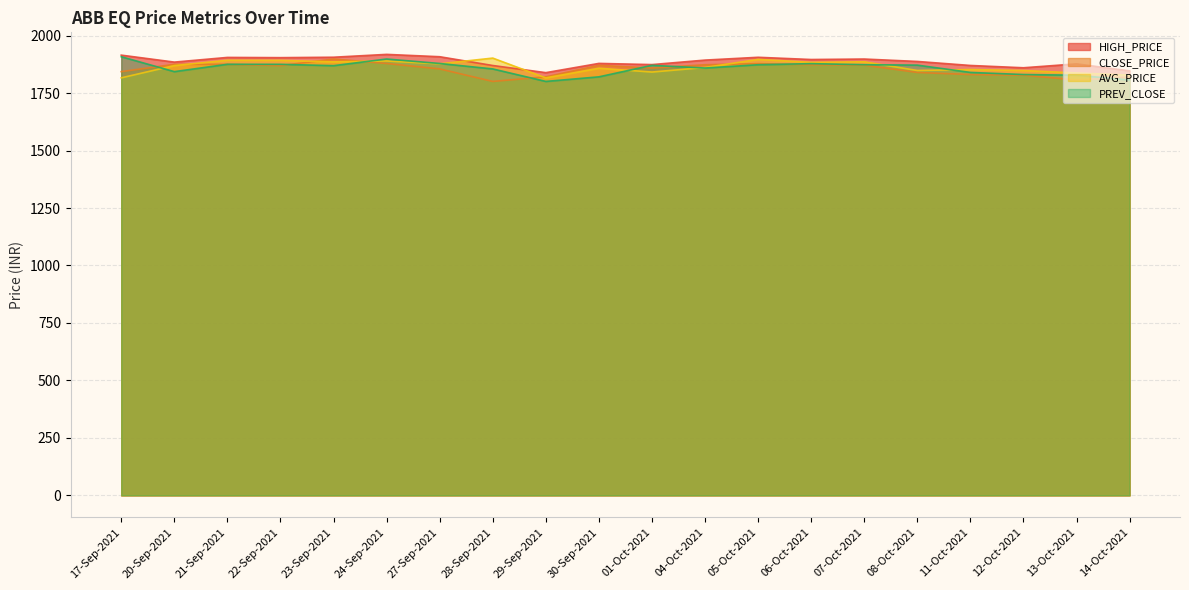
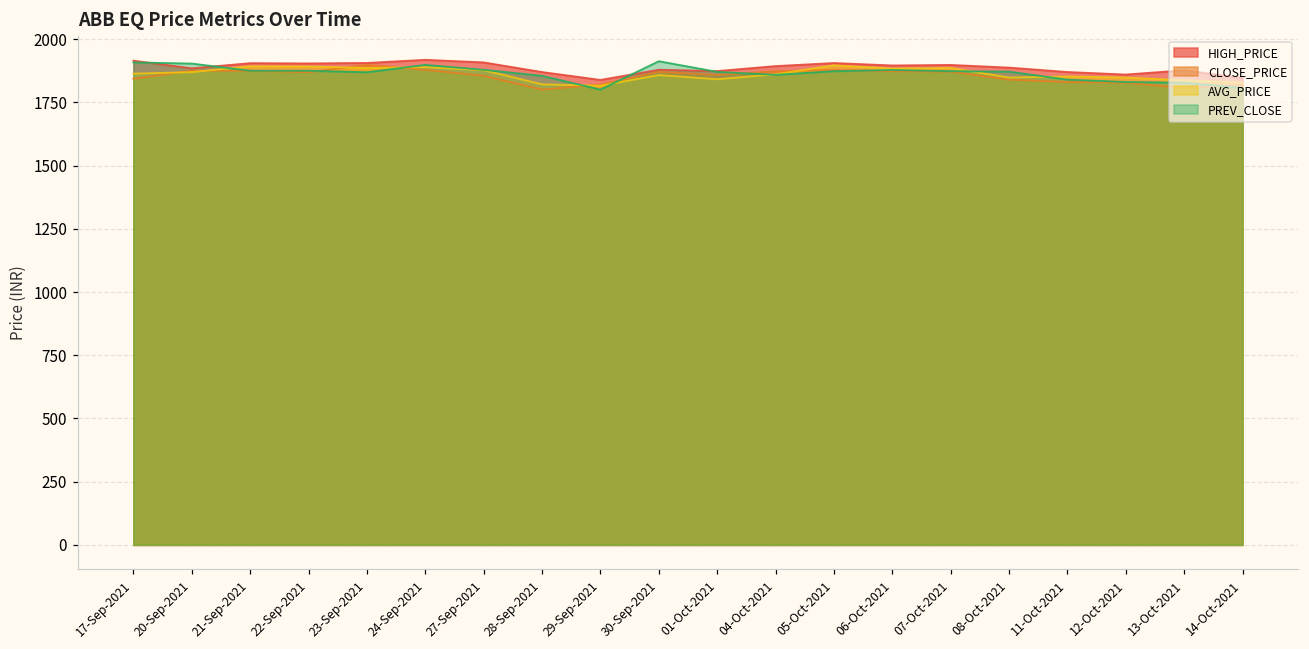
AVG_PRICE, 17-Sep-2021: 1820 -> 1860
PREV_CLOSE, 20-Sep-2021: 1840 -> 1900
AVG_PRICE, 28-Sep-2021: 1900 -> 1820
PREV_CLOSE, 30-Sep-2021: 1820 -> 1910
